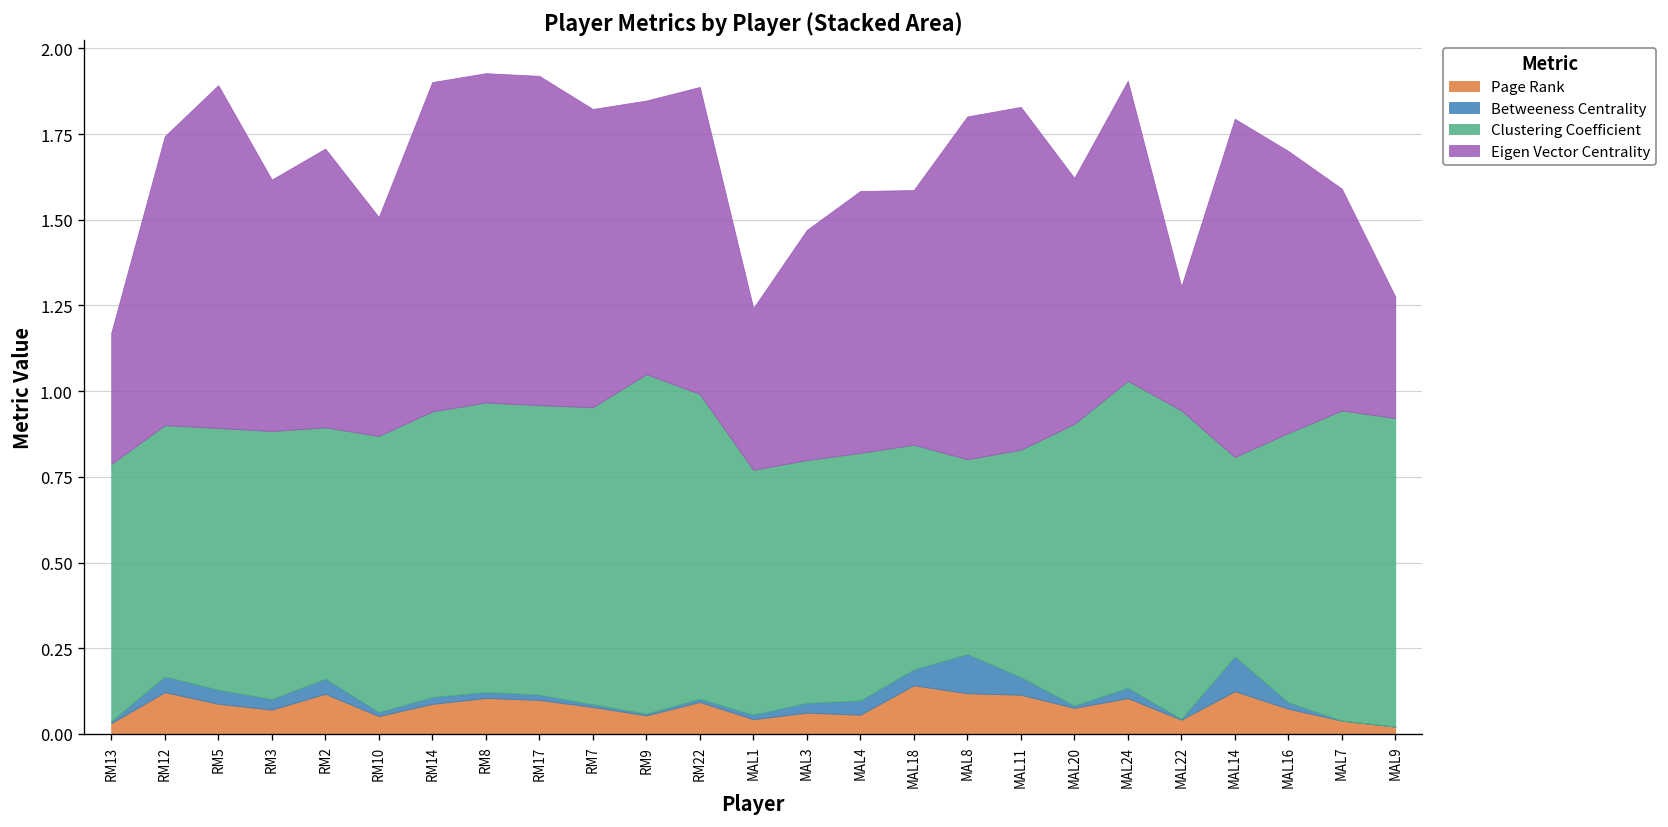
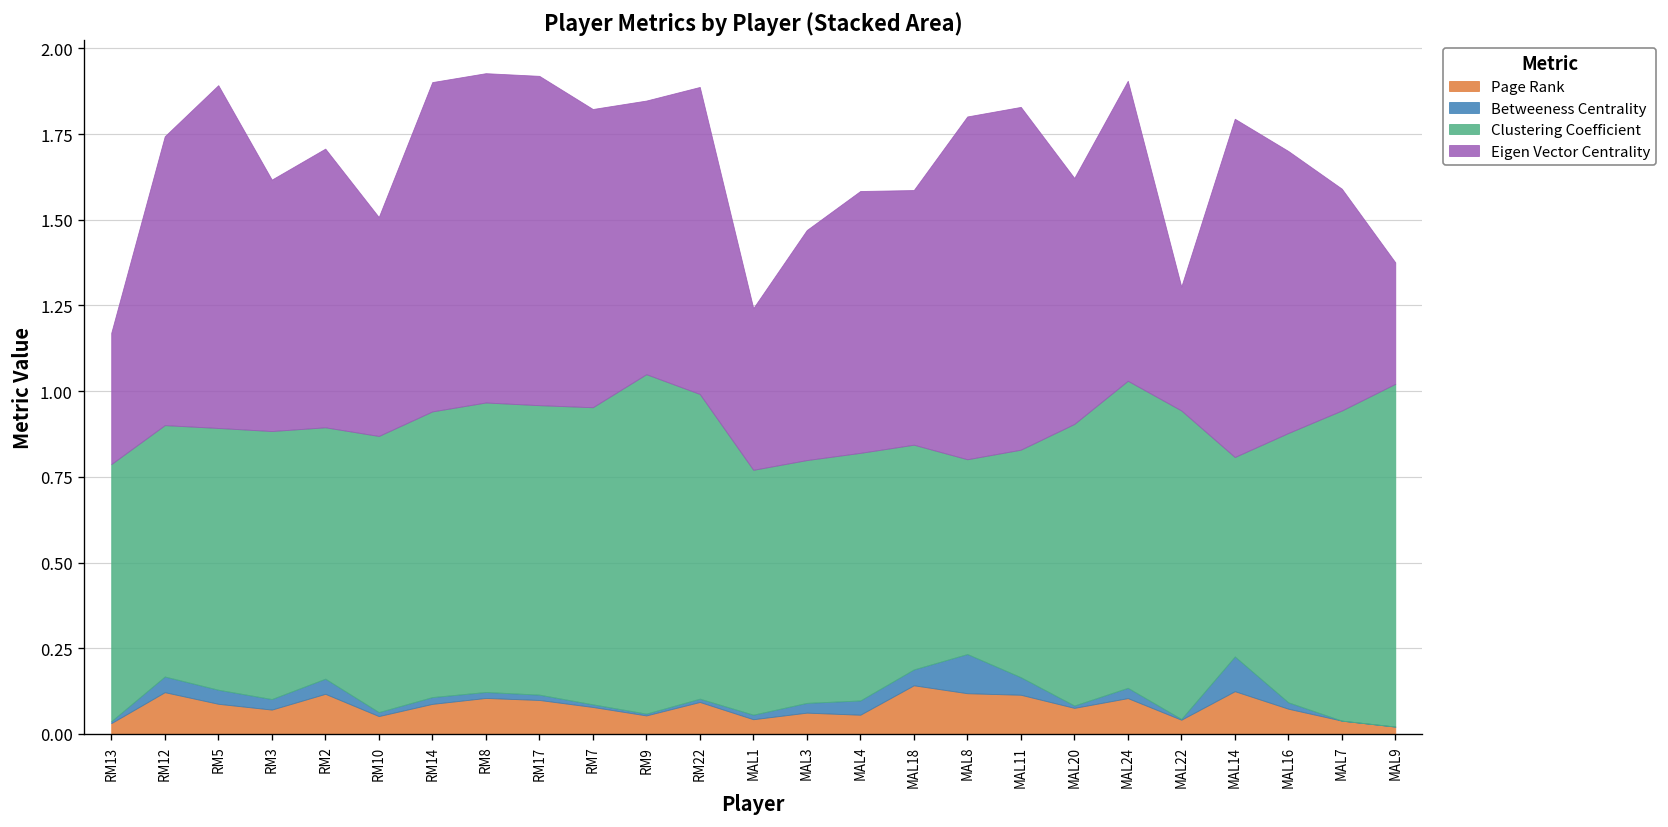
Clustering Coefficient, MAL9: 0.9 -> 1.0
